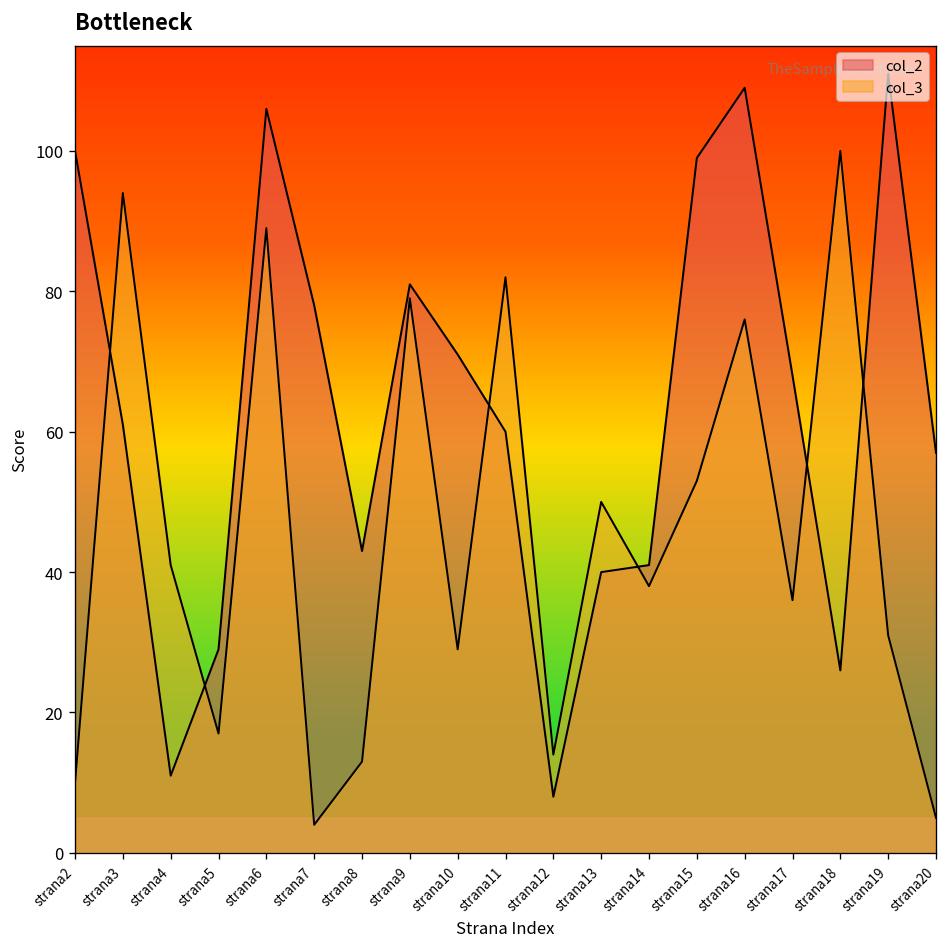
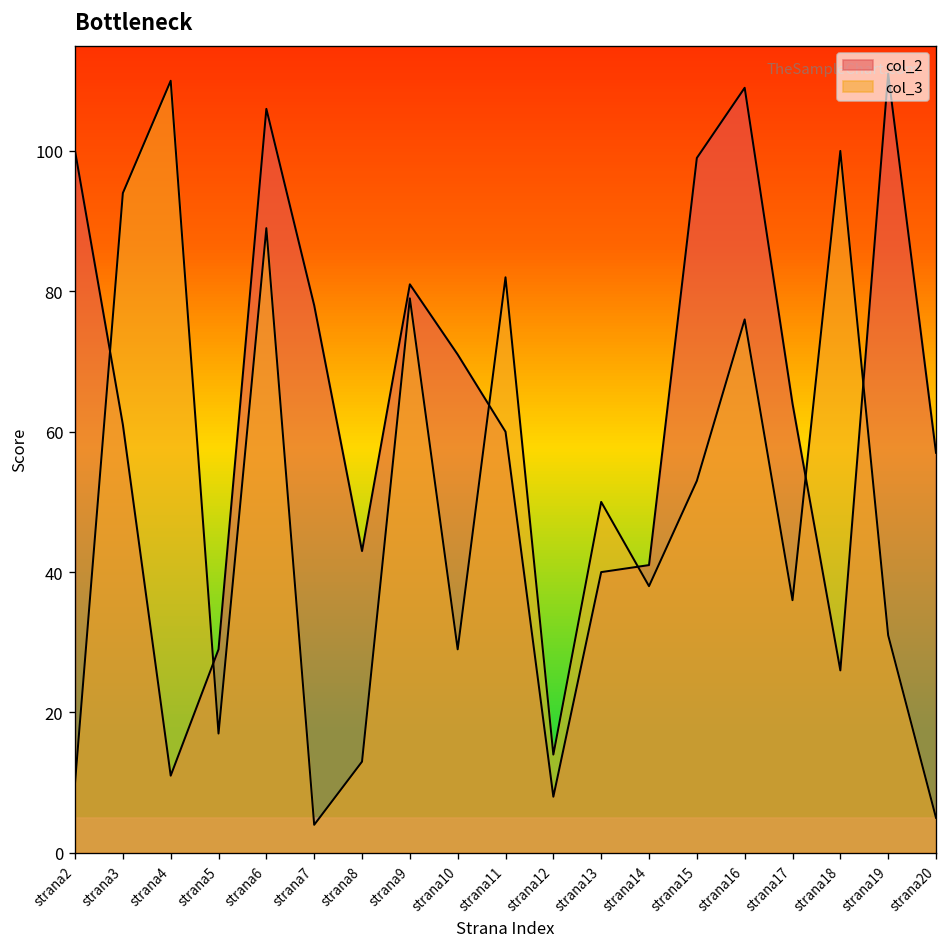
col_3, strana4: 41 -> 110
col_2, strana17: 68 -> 64
